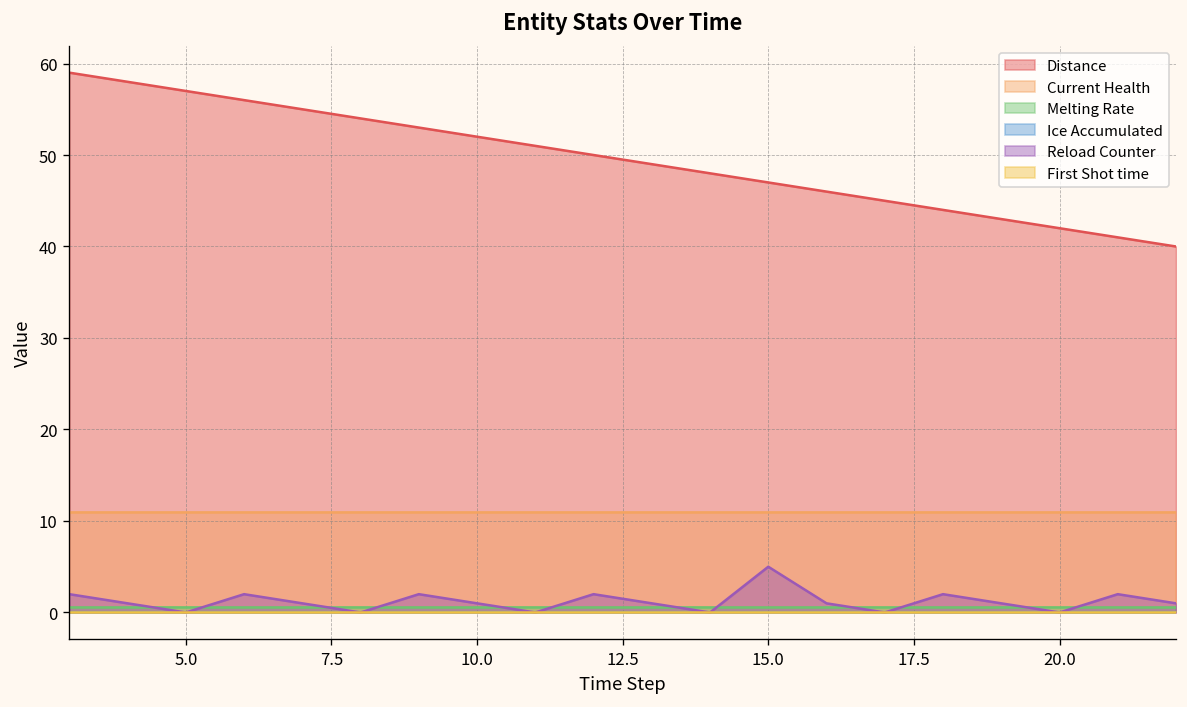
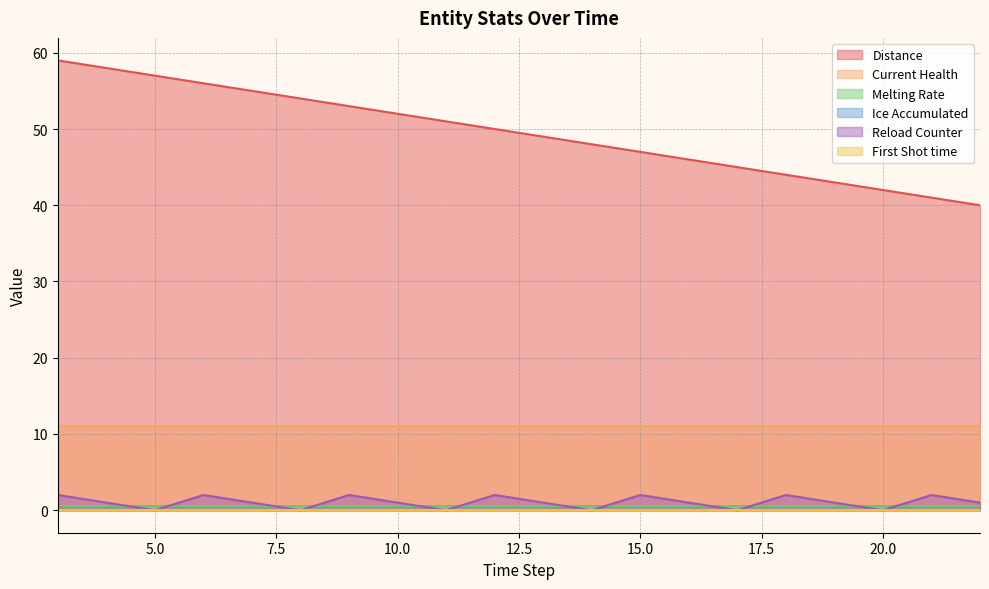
Reload Counter, 15.0: 5 -> 2
